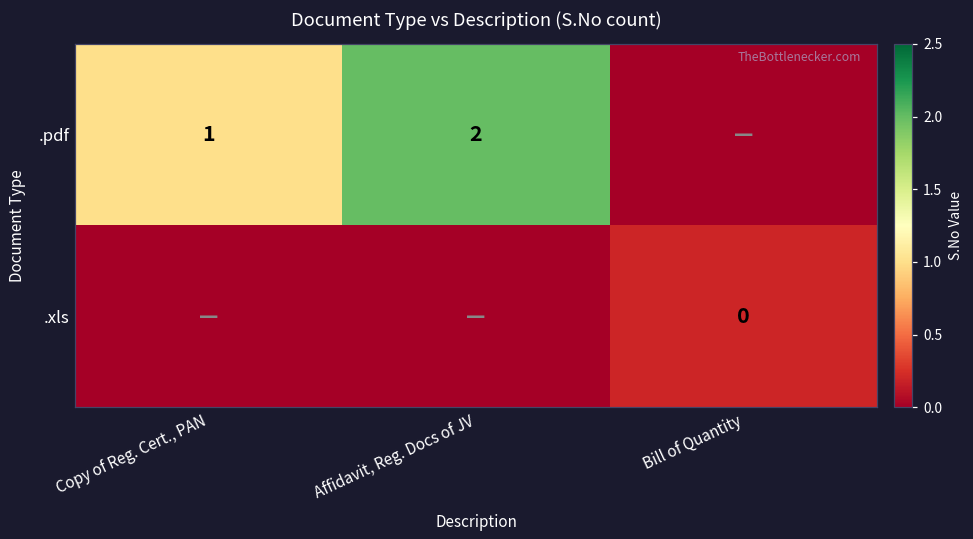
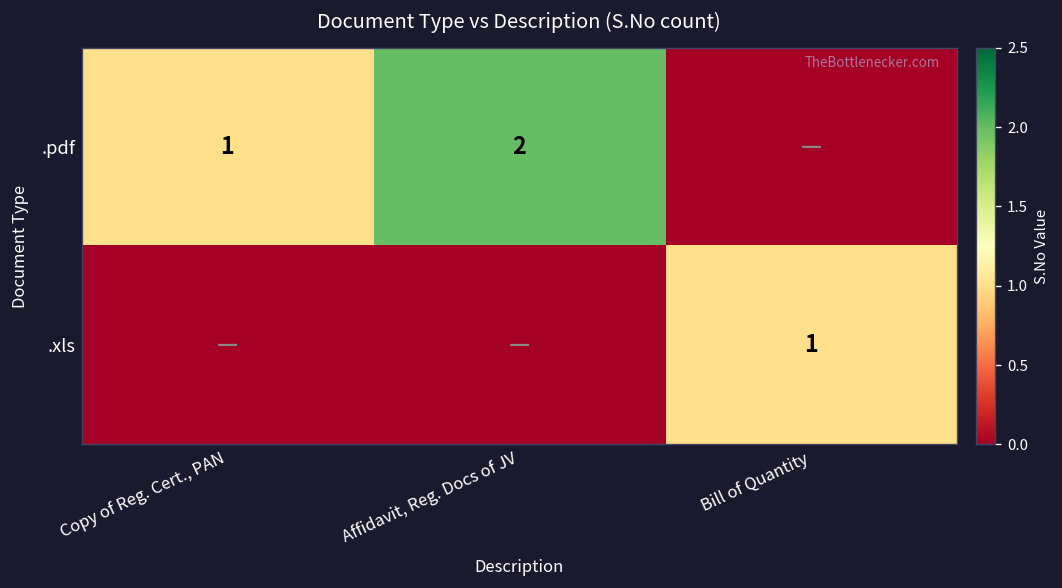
.xls, Bill of Quantity: 0 -> 1
